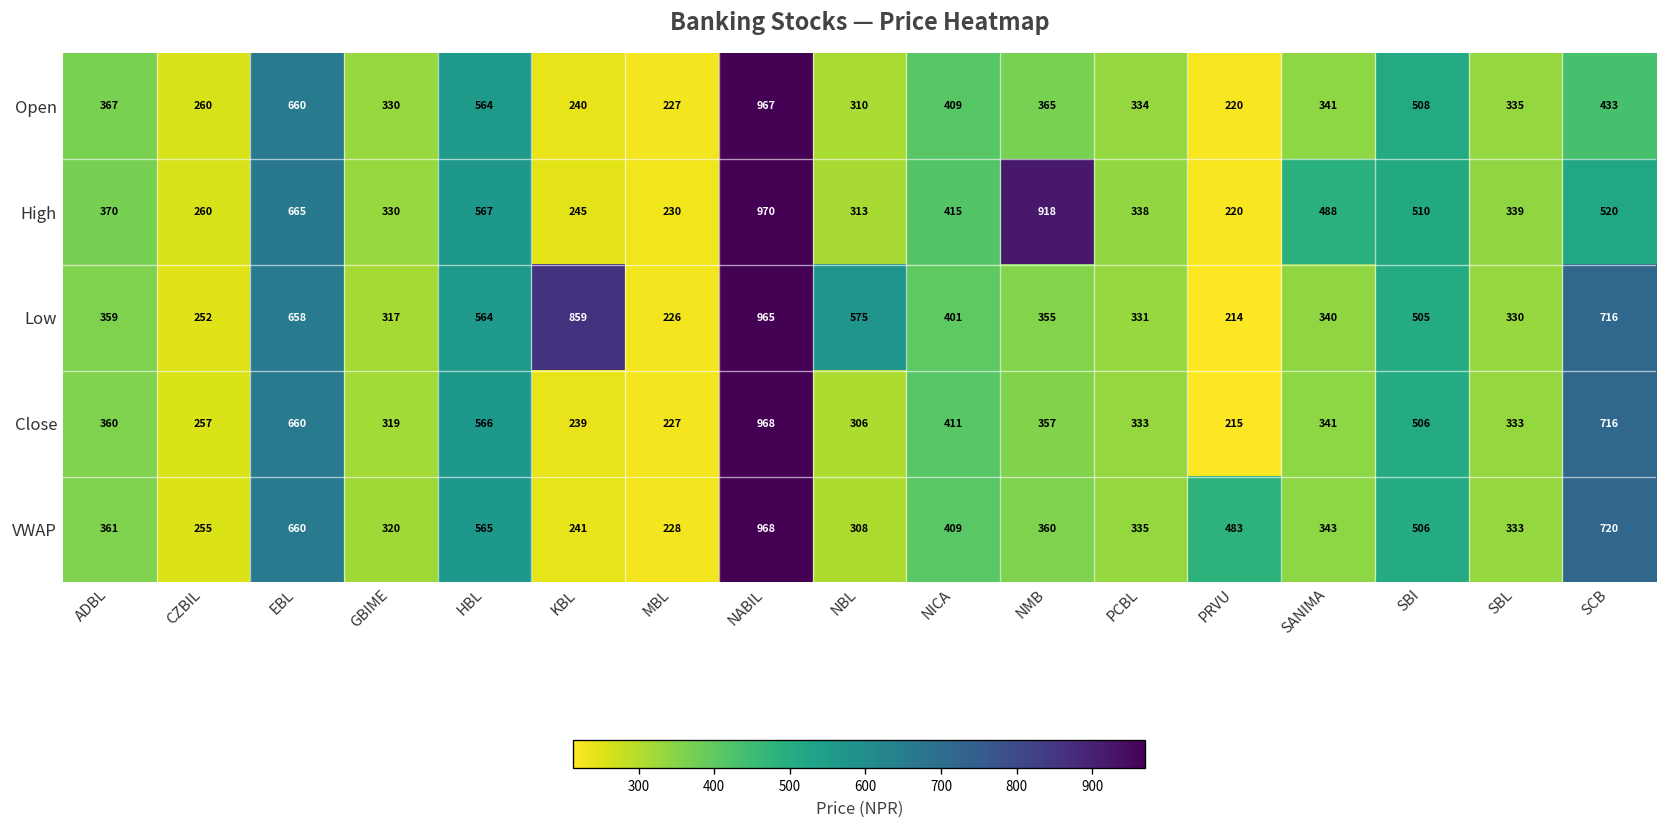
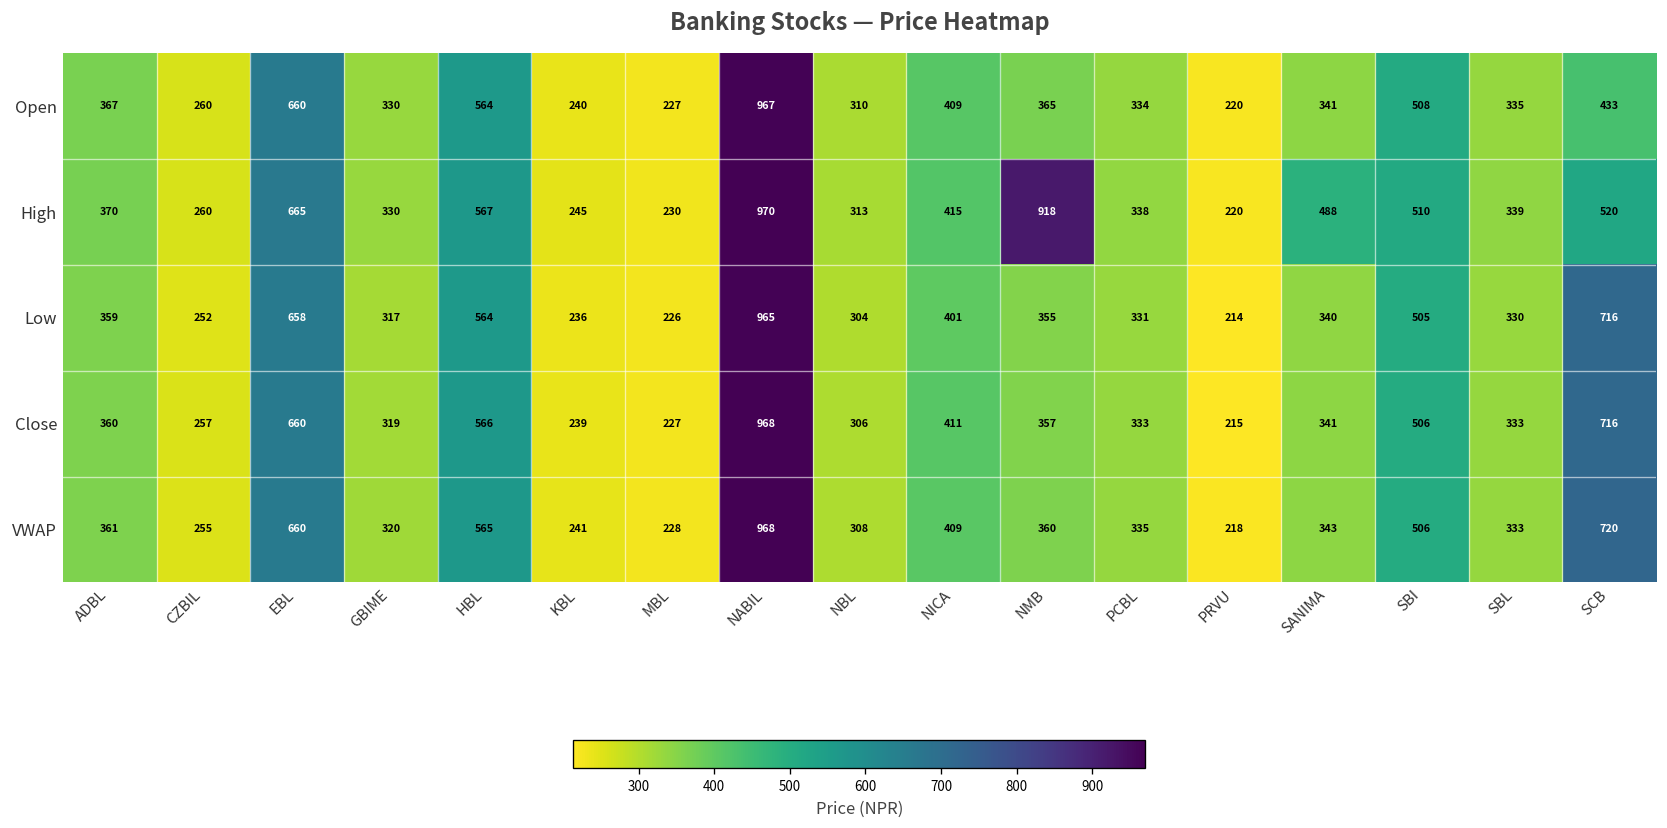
Low, KBL: 859 -> 236
Low, NBL: 575 -> 304
VWAP, PRVU: 483 -> 218
